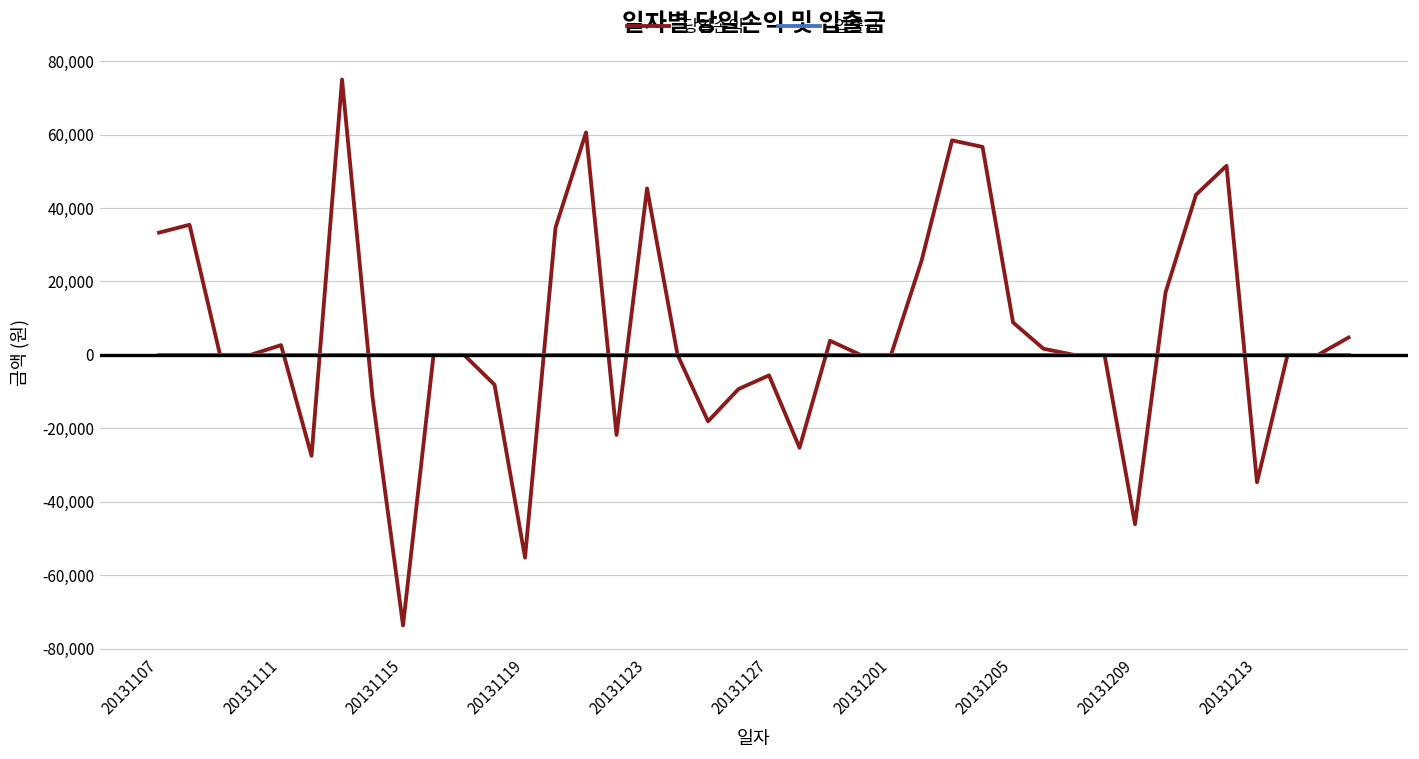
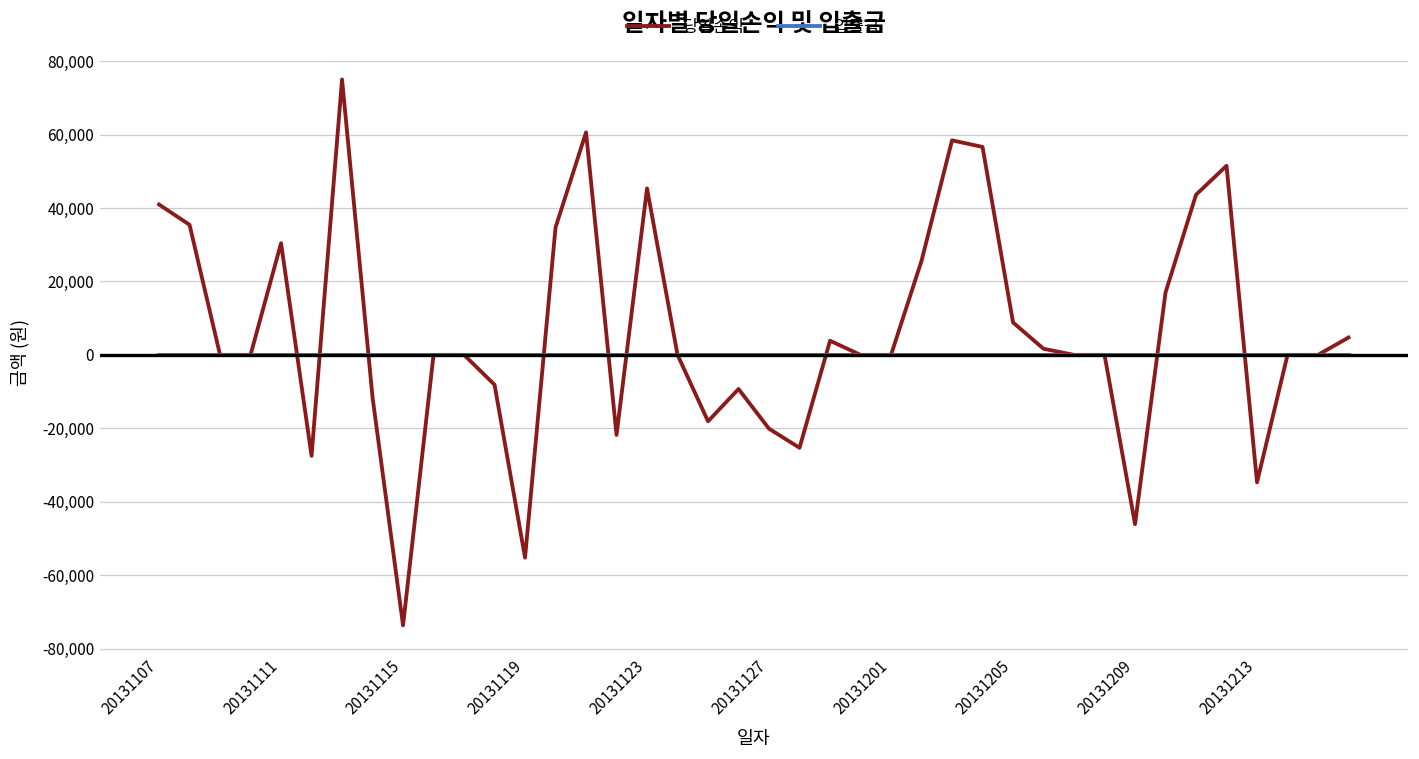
당일손익, 20131107: 33,000 -> 41,000
당일손익, 20131111: 3,000 -> 30,000
당일손익, 20131127: -6,000 -> -20,000
